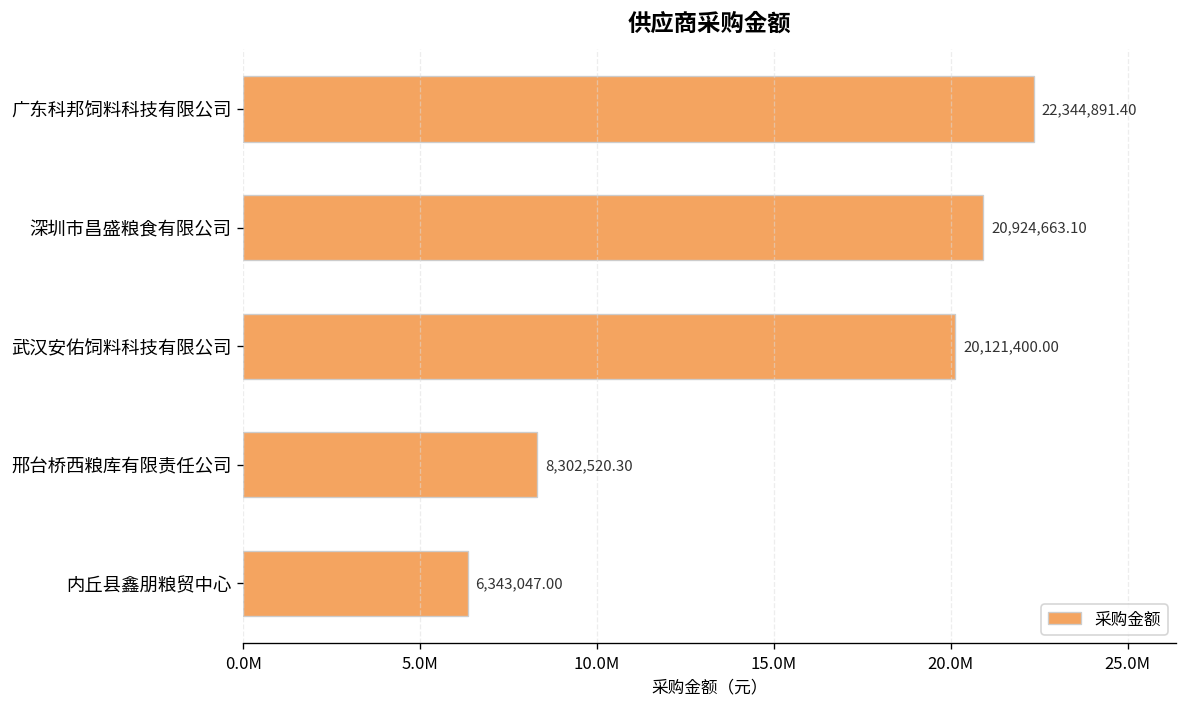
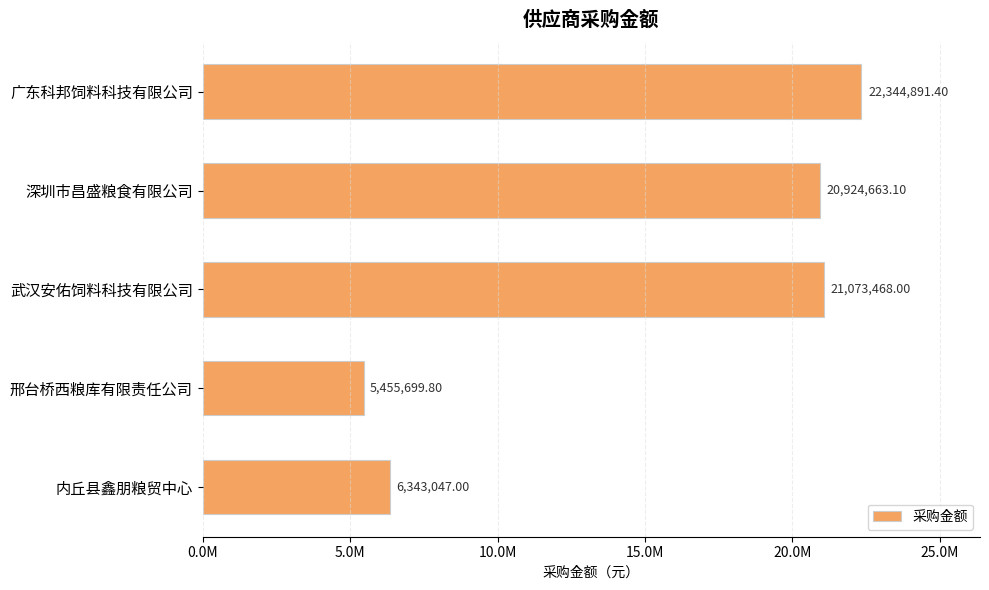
武汉安佑饲料科技有限公司: 20,121,400.00 -> 21,073,468.00
邢台桥西粮库有限责任公司: 8,302,520.30 -> 5,455,699.80
